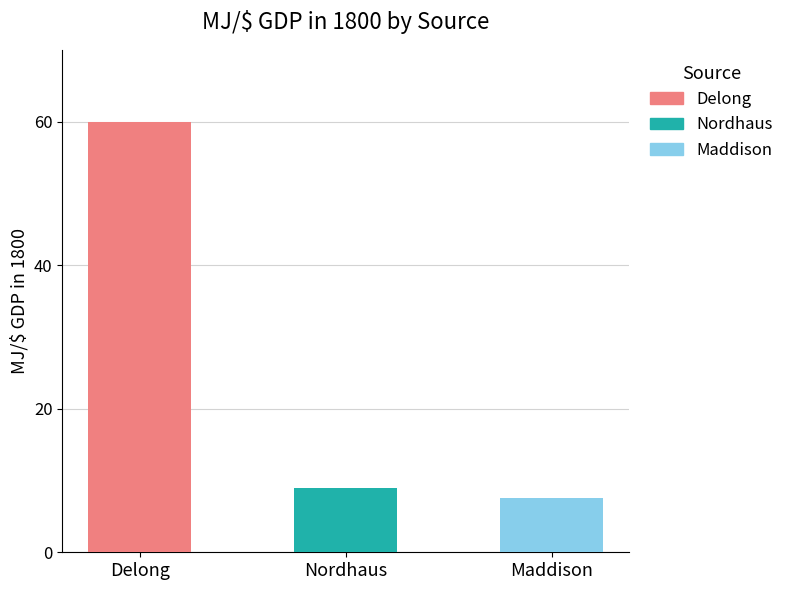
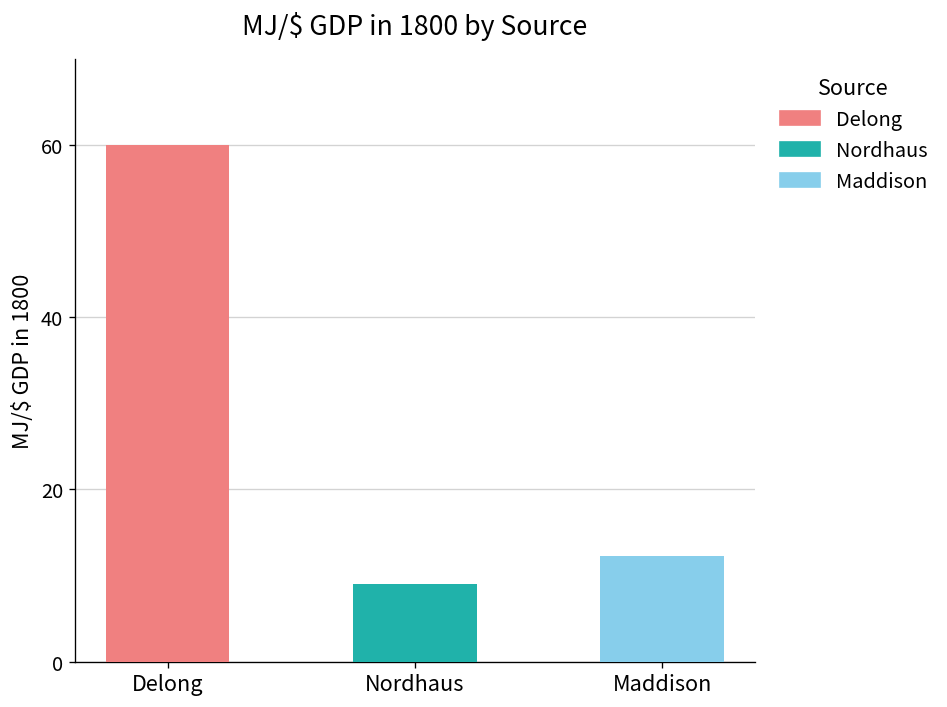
Maddison: 8 -> 12
